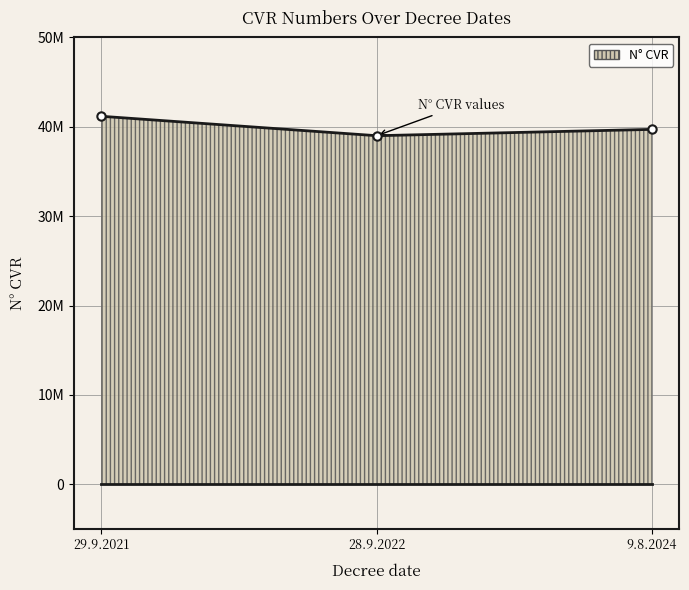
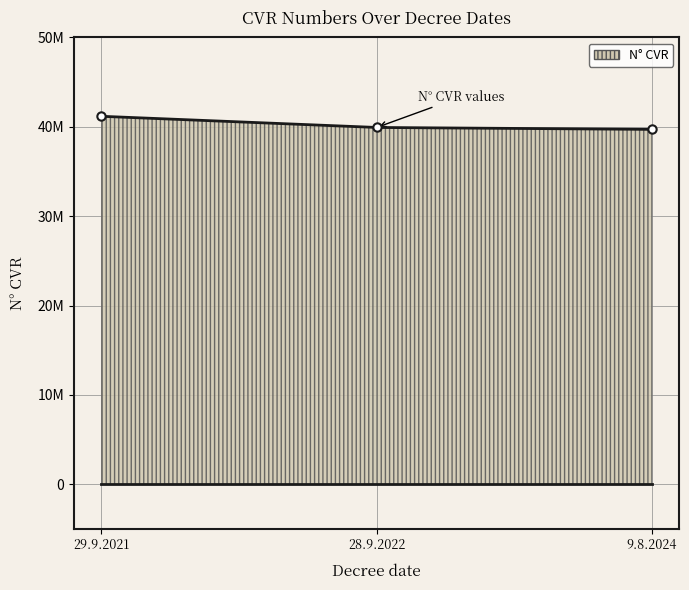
N° CVR, 28.9.2022: 39000000 -> 40000000
